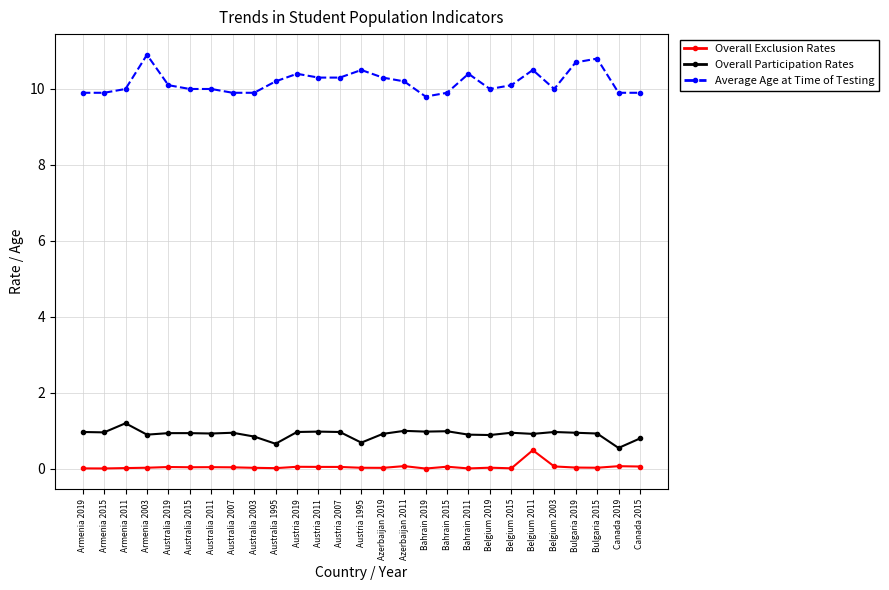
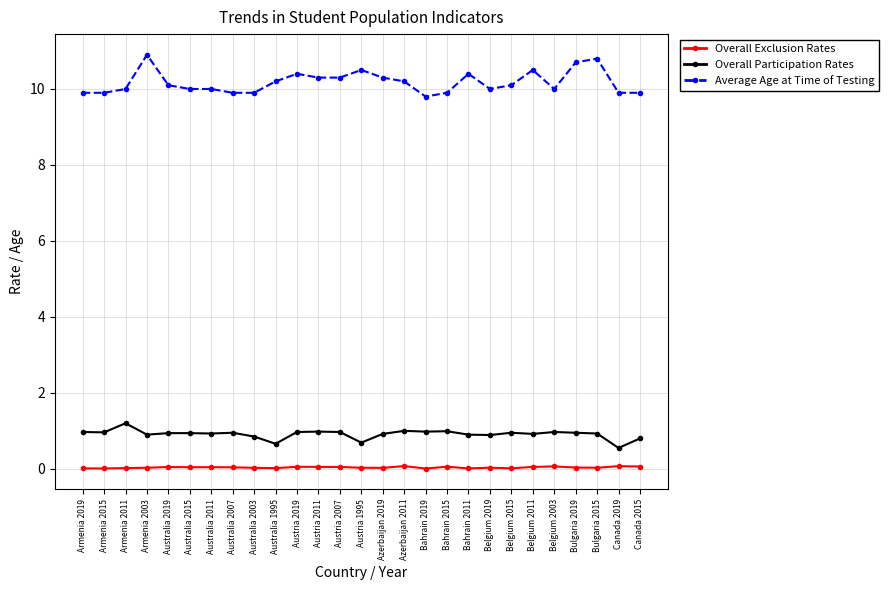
Overall Exclusion Rates, Belgium 2011: 0.5 -> 0.1
